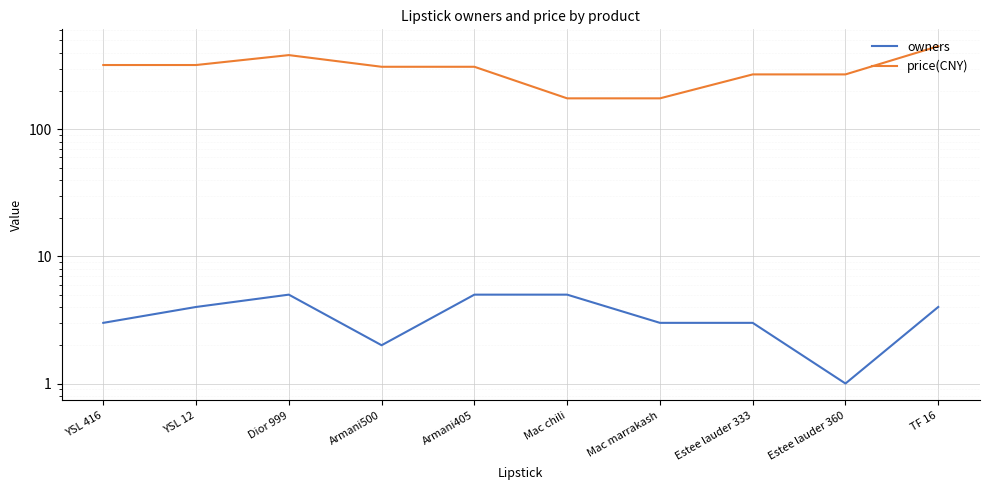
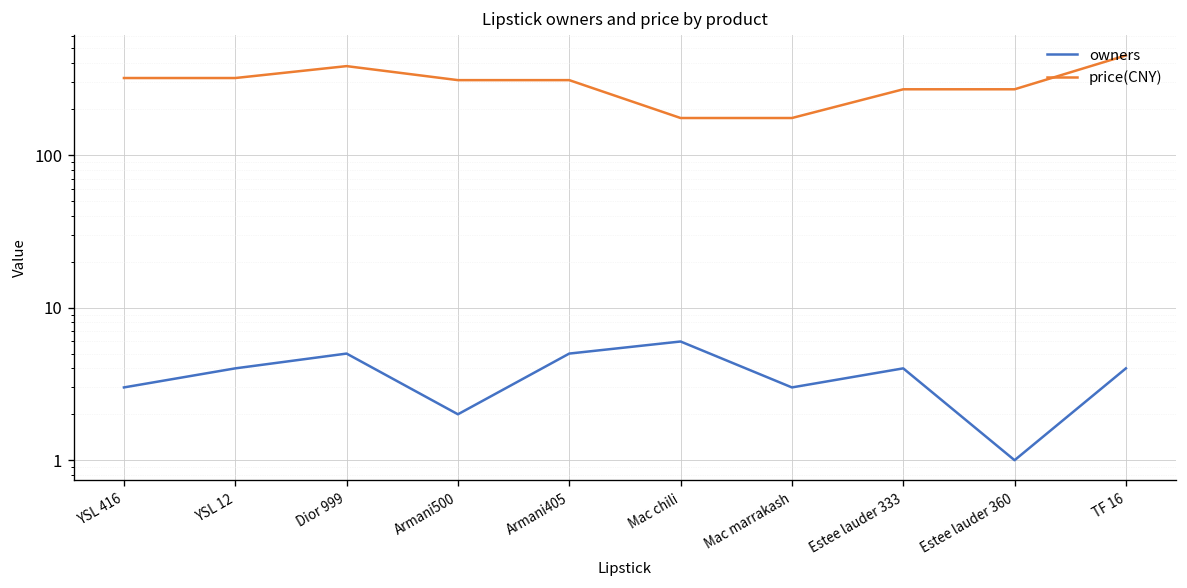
owners, Mac chili: 5 -> 6
owners, Estee lauder 333: 3 -> 4
